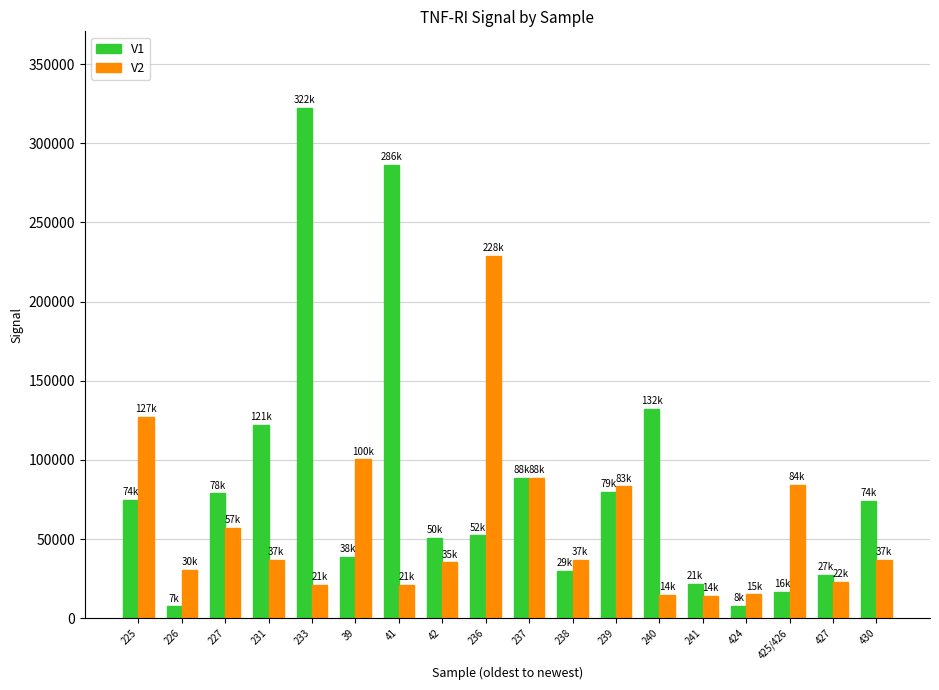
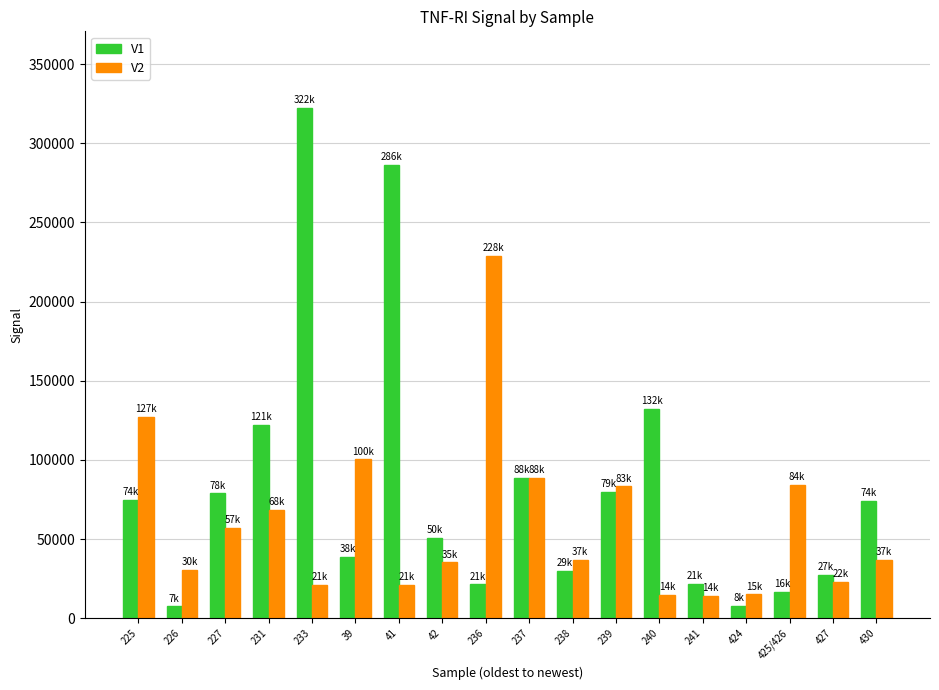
V2, 231: 37k -> 68k
V1, 236: 52k -> 21k
